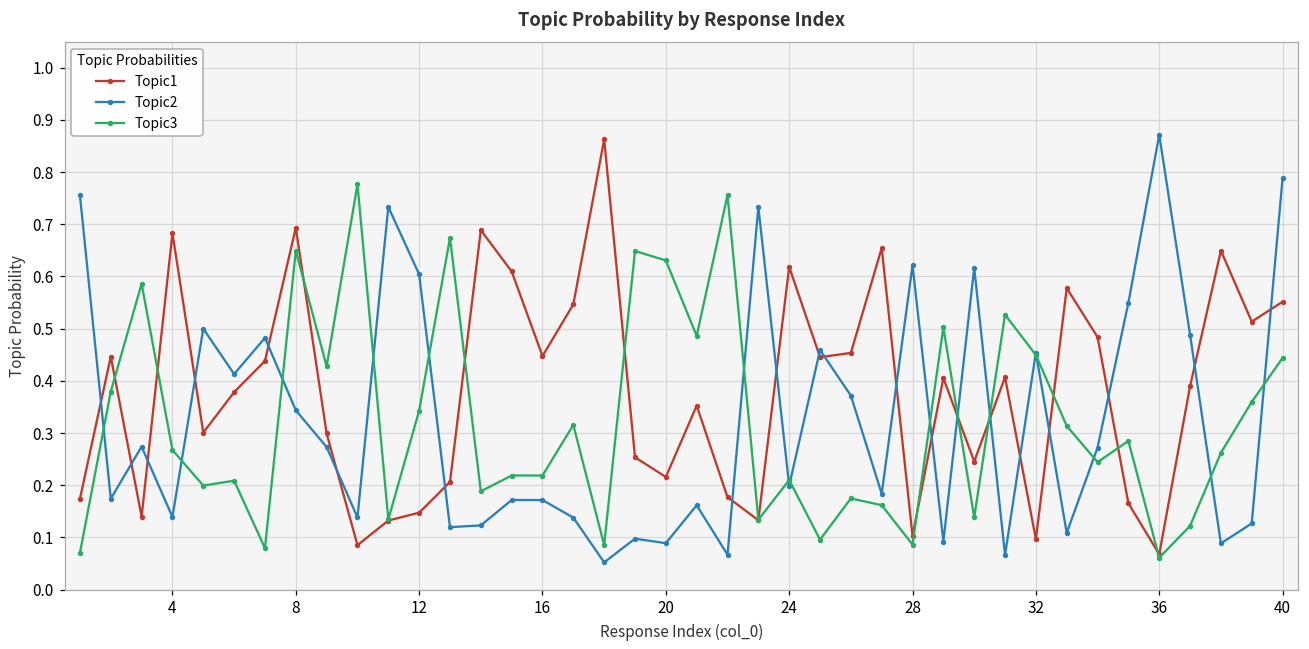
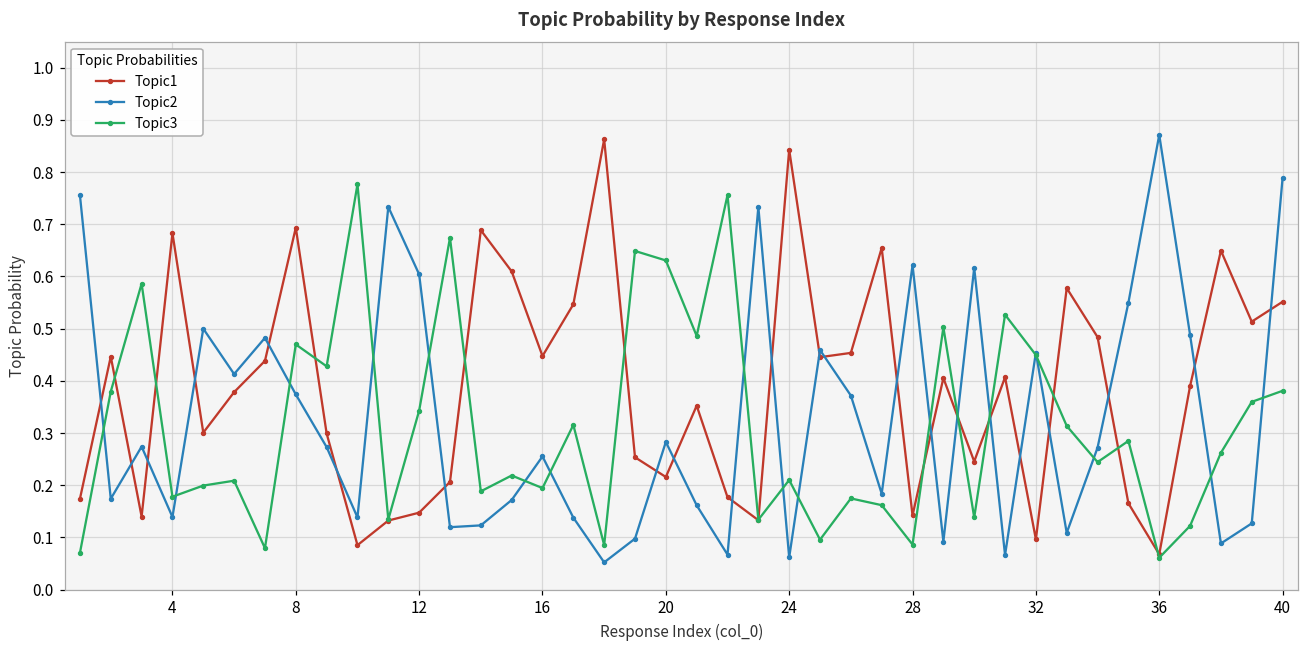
Topic3, 4: 0.27 -> 0.18
Topic2, 8: 0.34 -> 0.37
Topic3, 8: 0.65 -> 0.47
Topic2, 16: 0.17 -> 0.26
Topic3, 16: 0.22 -> 0.19
Topic2, 20: 0.09 -> 0.28
Topic1, 24: 0.62 -> 0.84
Topic2, 24: 0.20 -> 0.06
Topic1, 28: 0.10 -> 0.14
Topic3, 40: 0.44 -> 0.38
